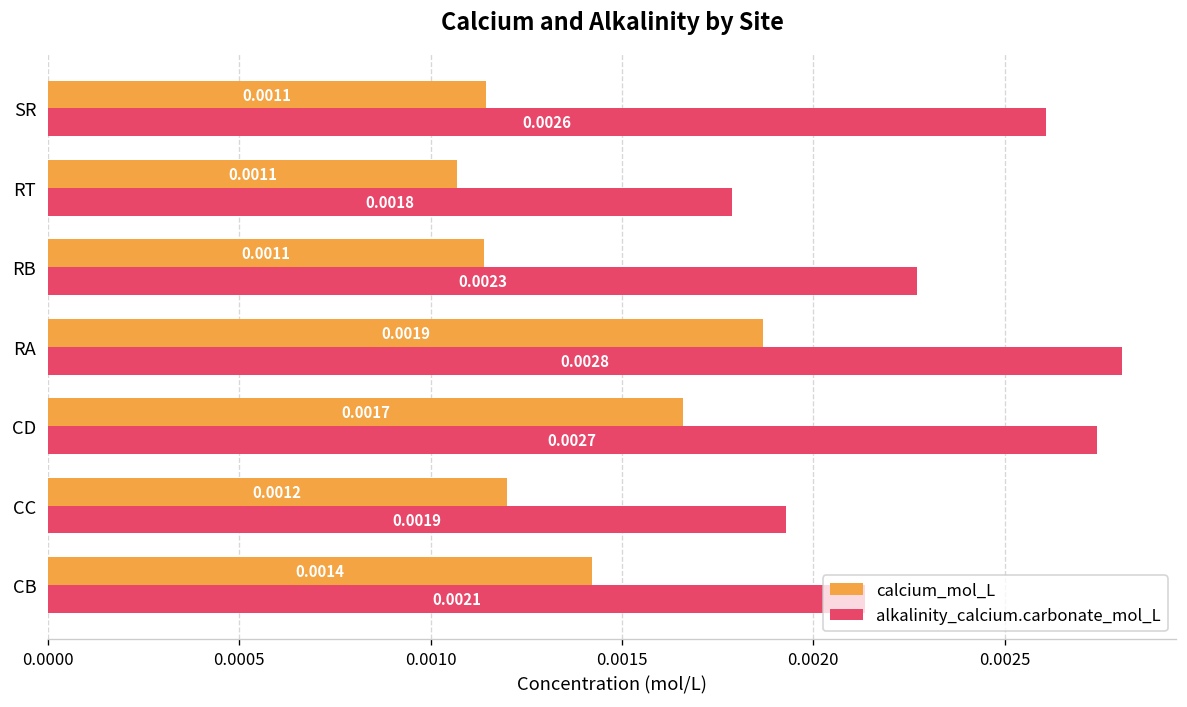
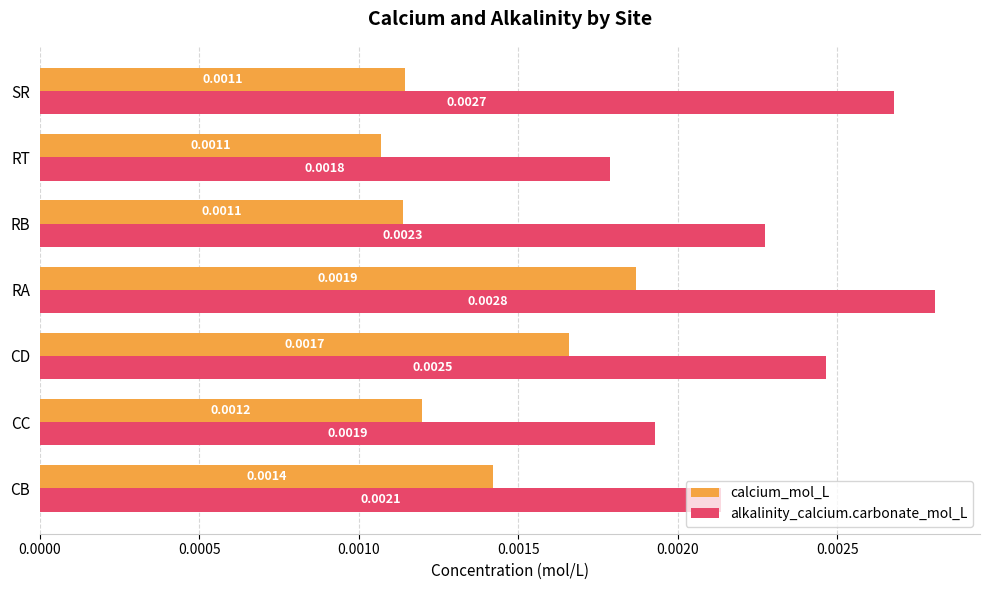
alkalinity_calcium.carbonate_mol_L, SR: 0.0026 -> 0.0027
alkalinity_calcium.carbonate_mol_L, CD: 0.0027 -> 0.0025
